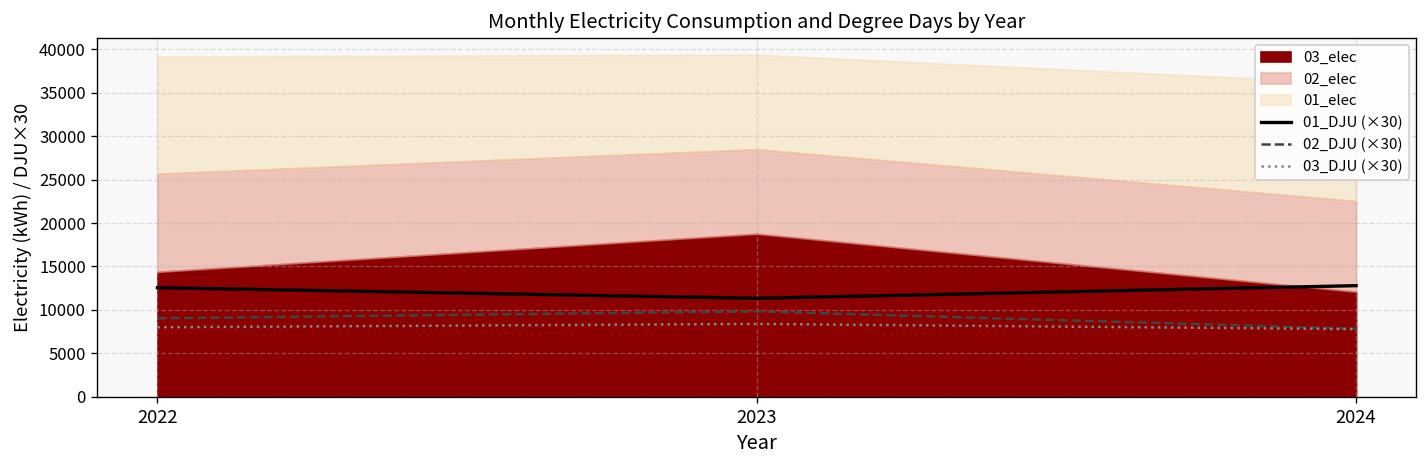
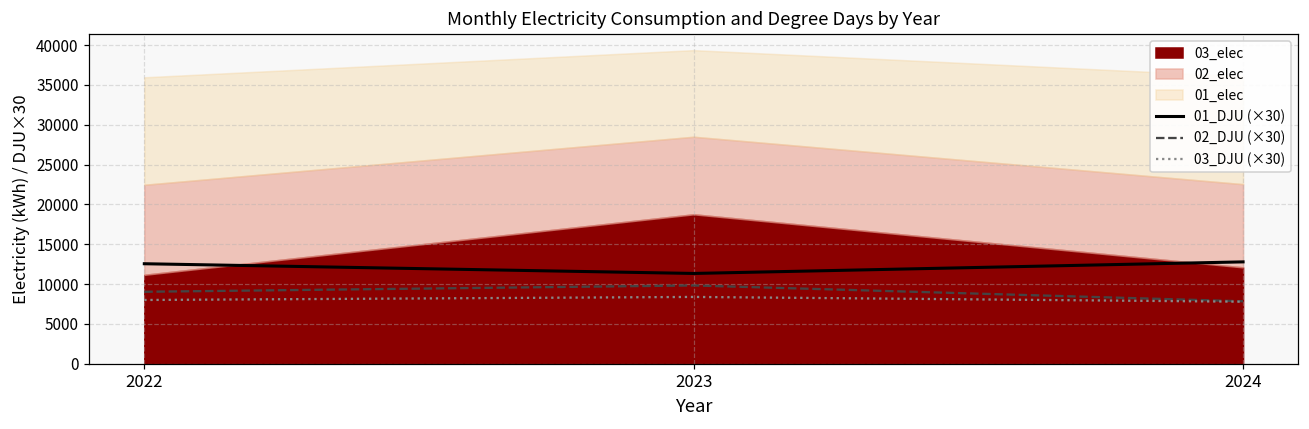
03_elec, 2022: 14000 -> 11000
